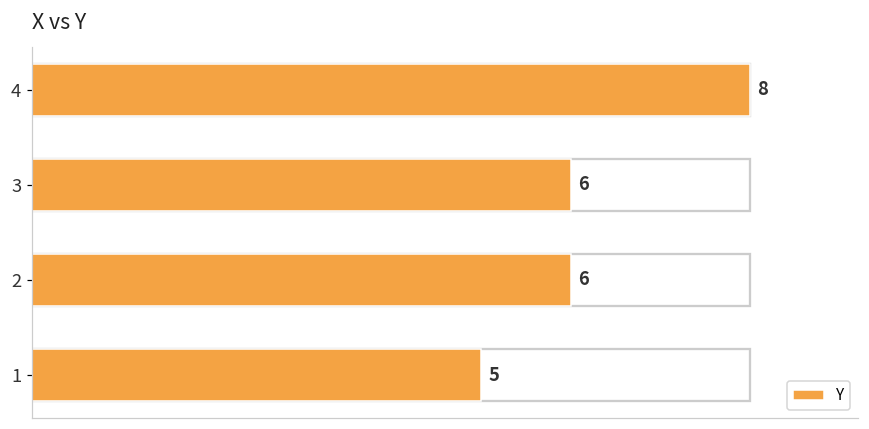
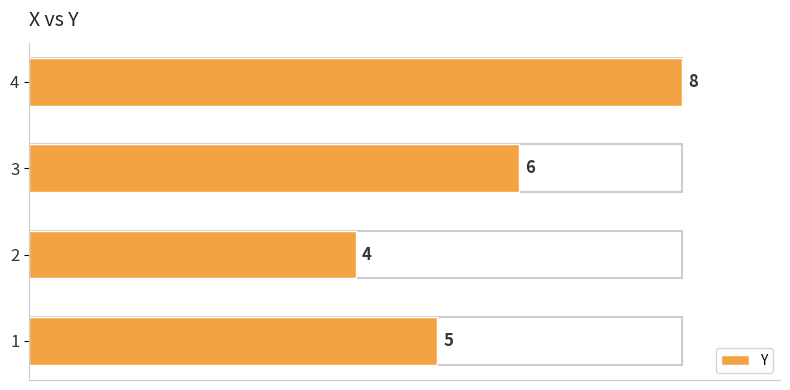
2: 6 -> 4
